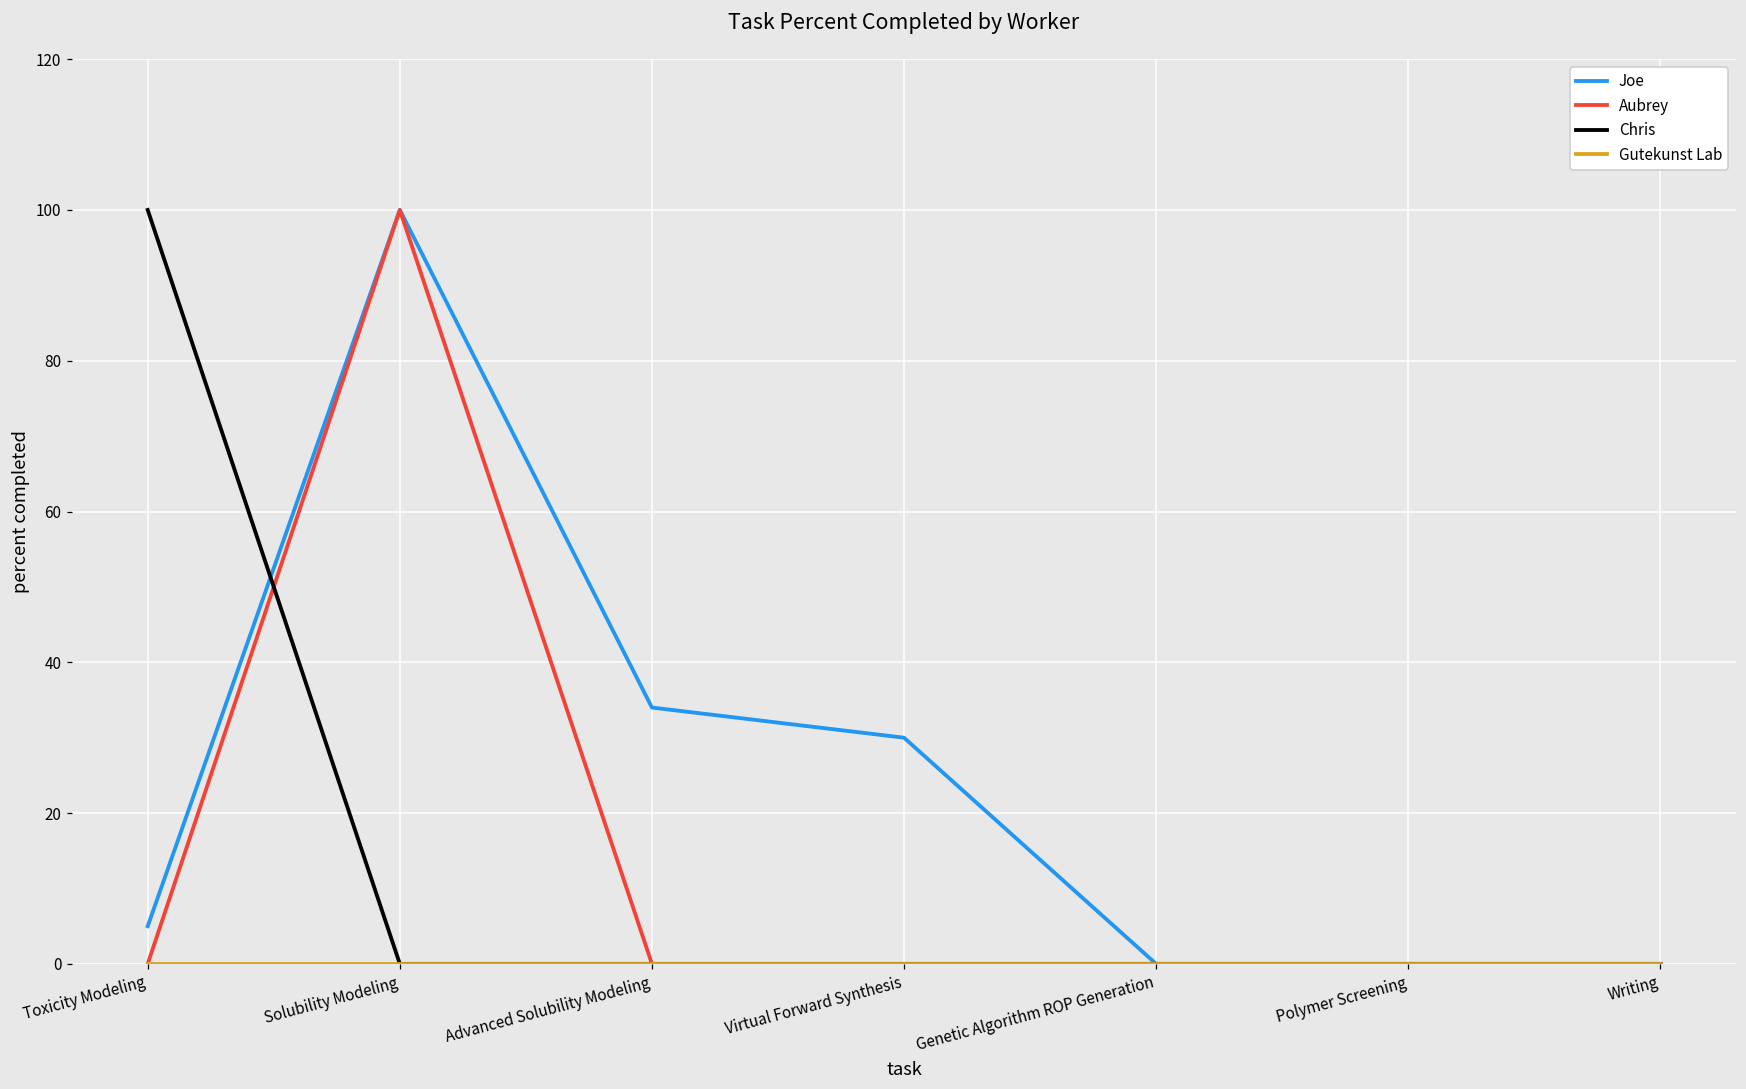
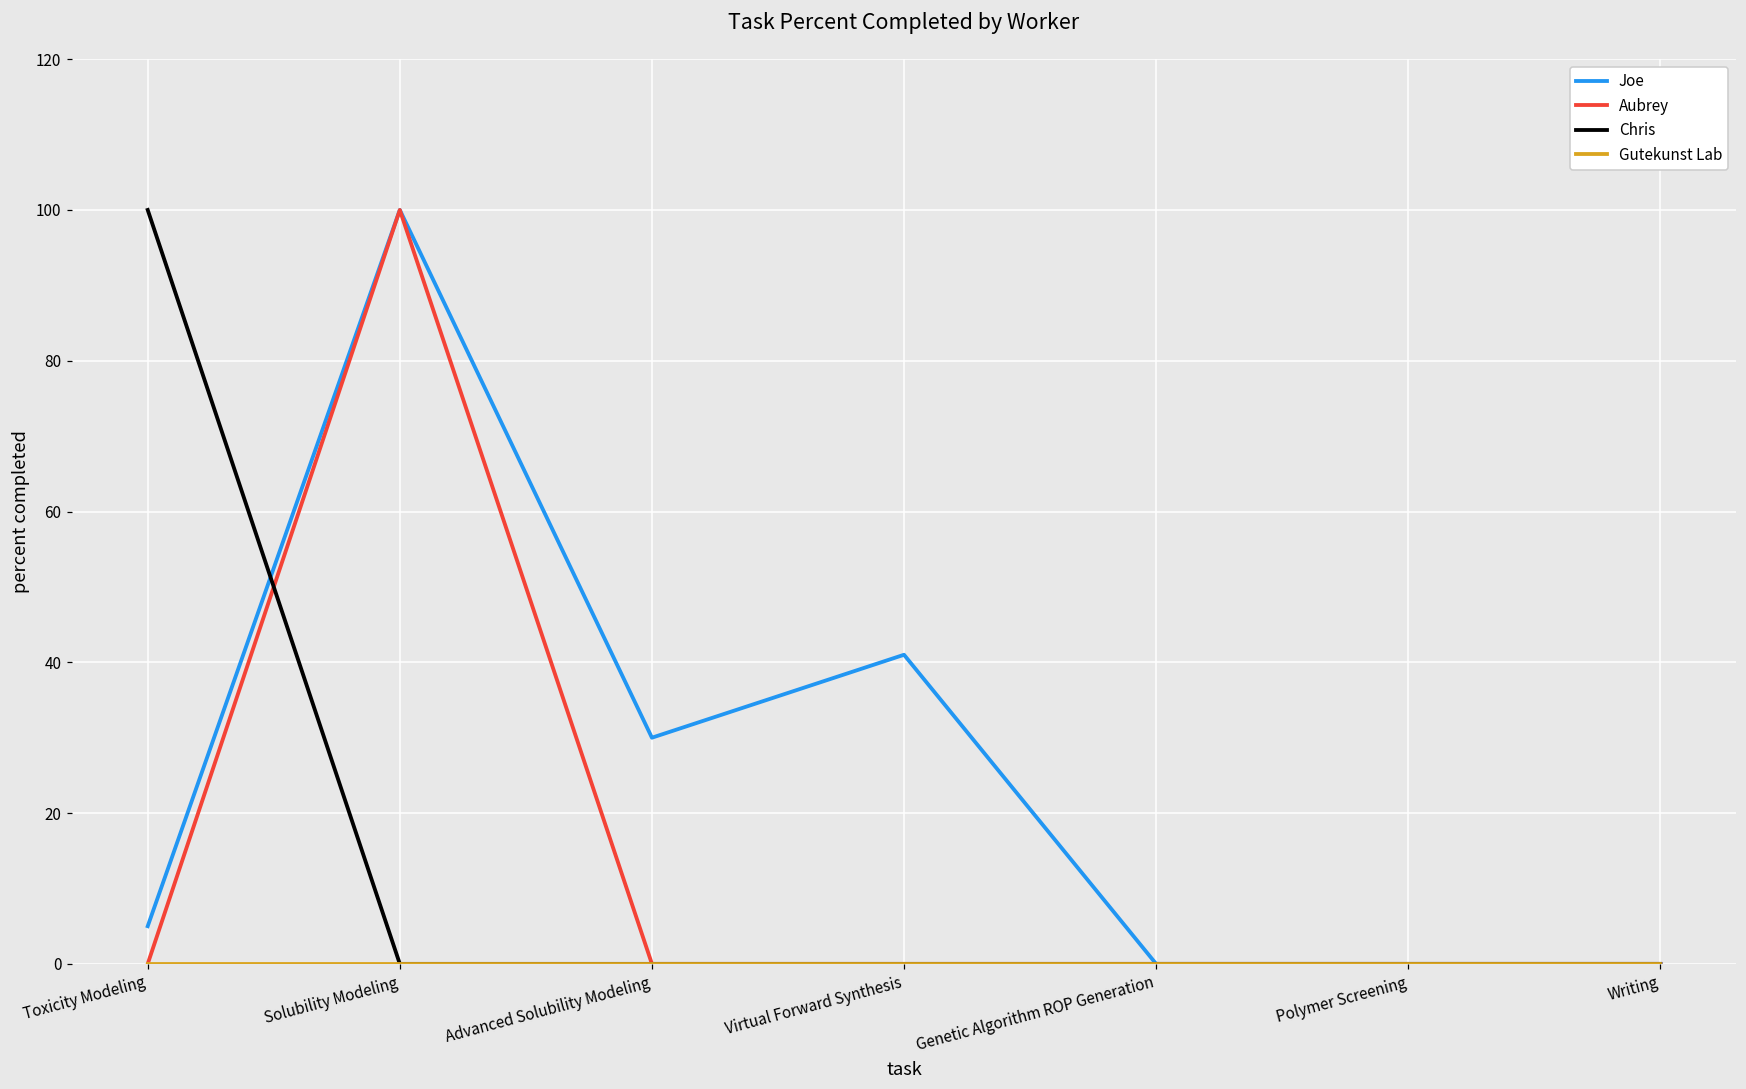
Joe, Advanced Solubility Modeling: 34 -> 30
Joe, Virtual Forward Synthesis: 30 -> 41
